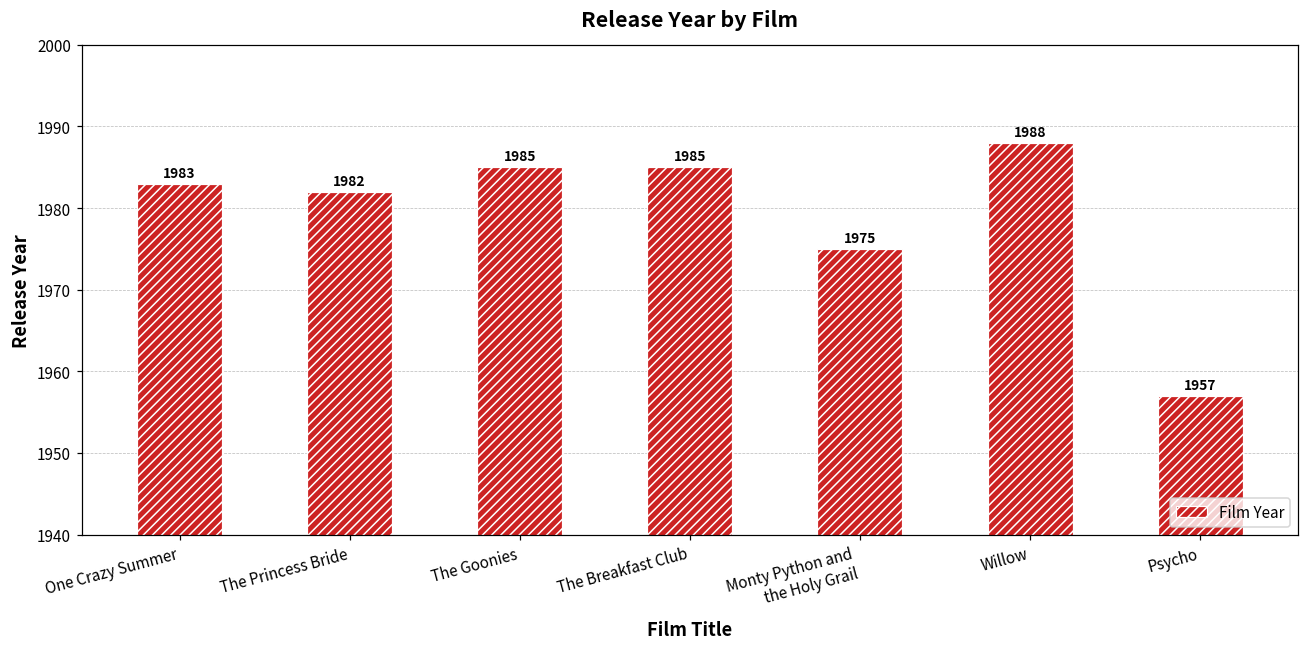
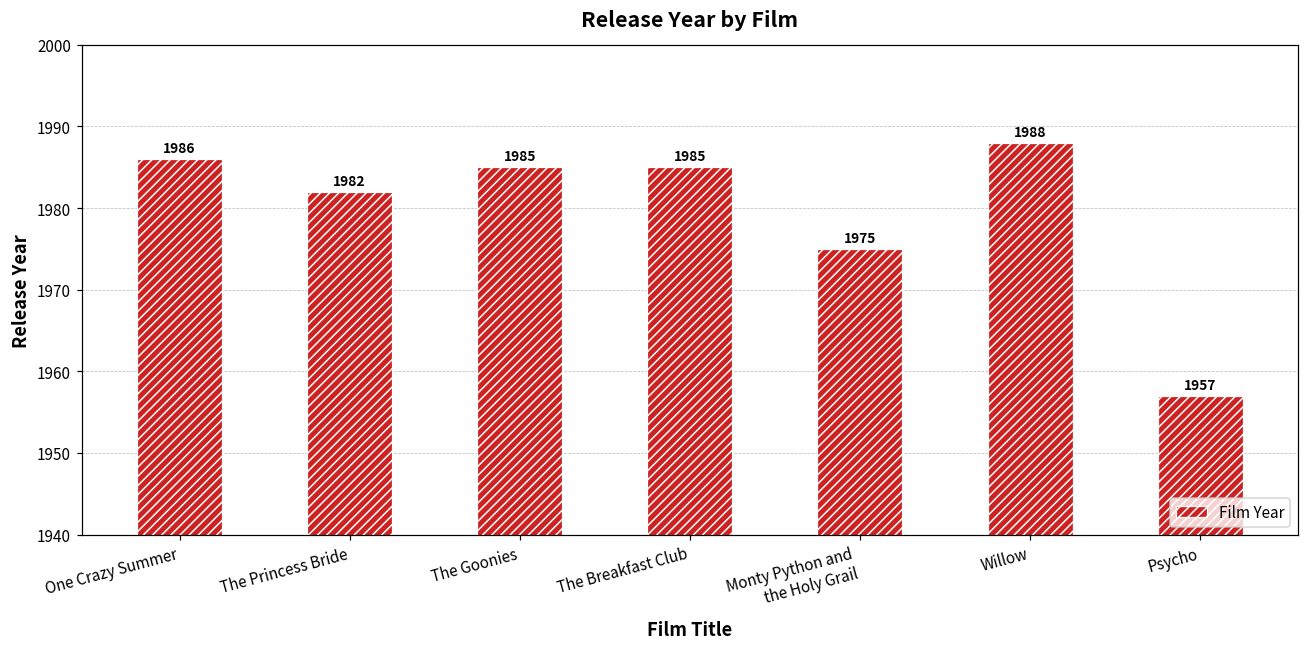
One Crazy Summer: 1983 -> 1986
